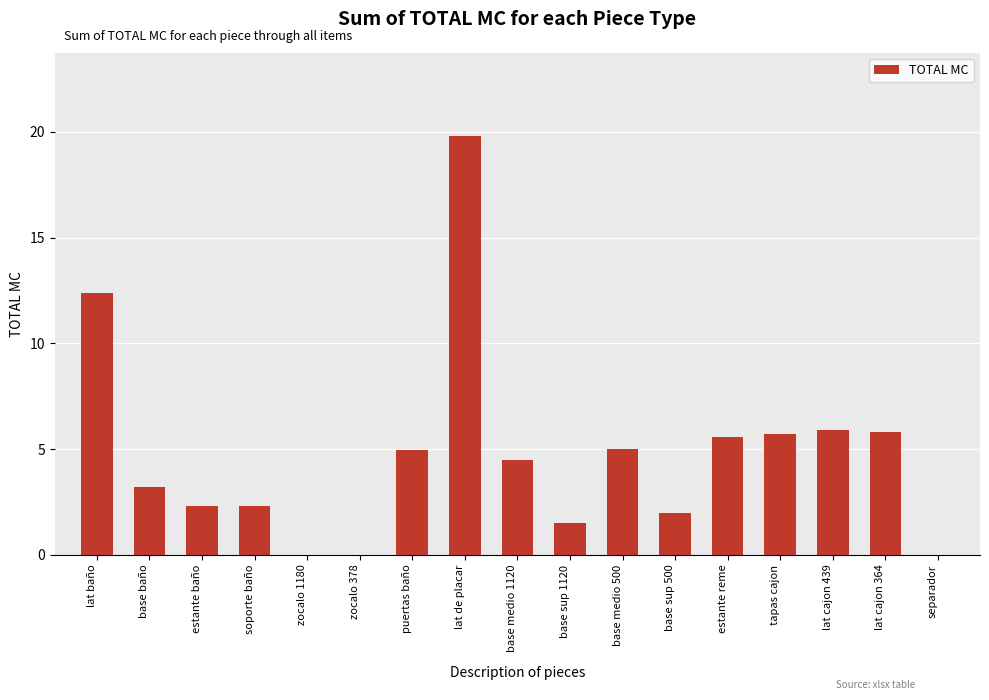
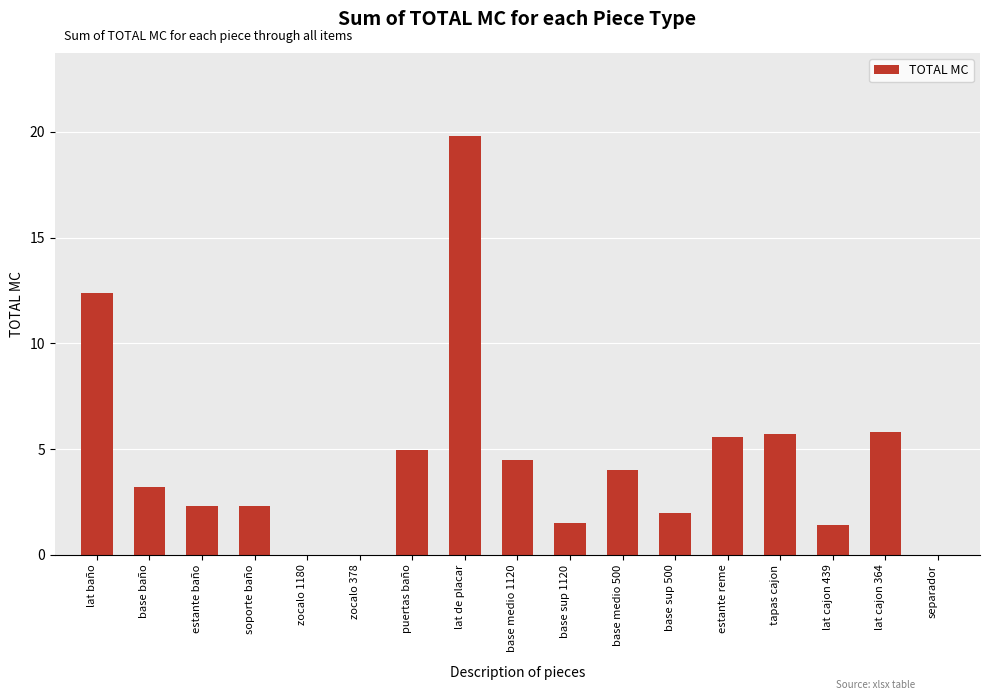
base medio 500: 5 -> 4
lat cajon 439: 5.9 -> 1.4
